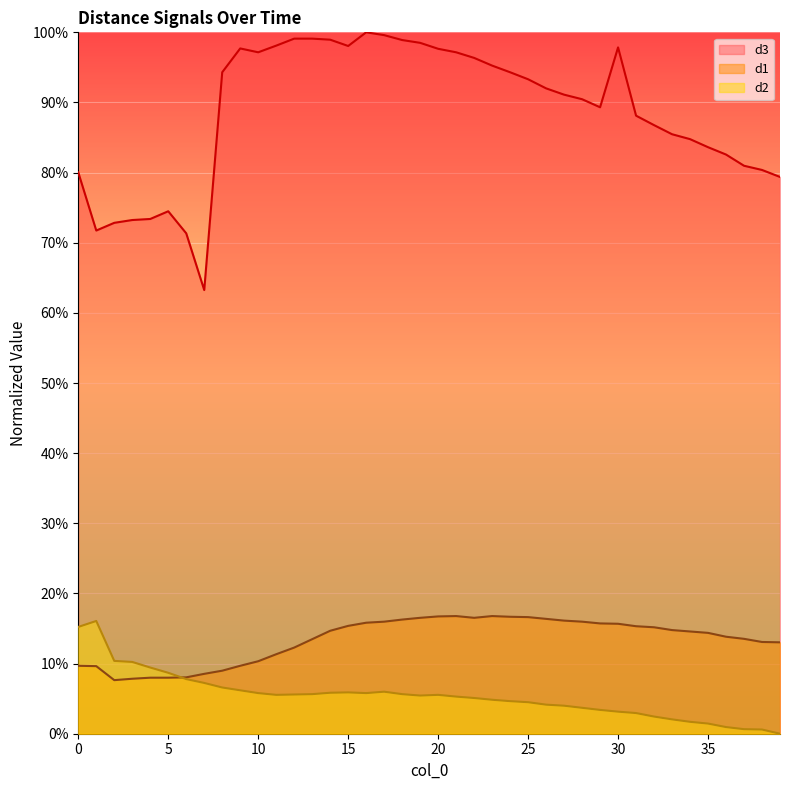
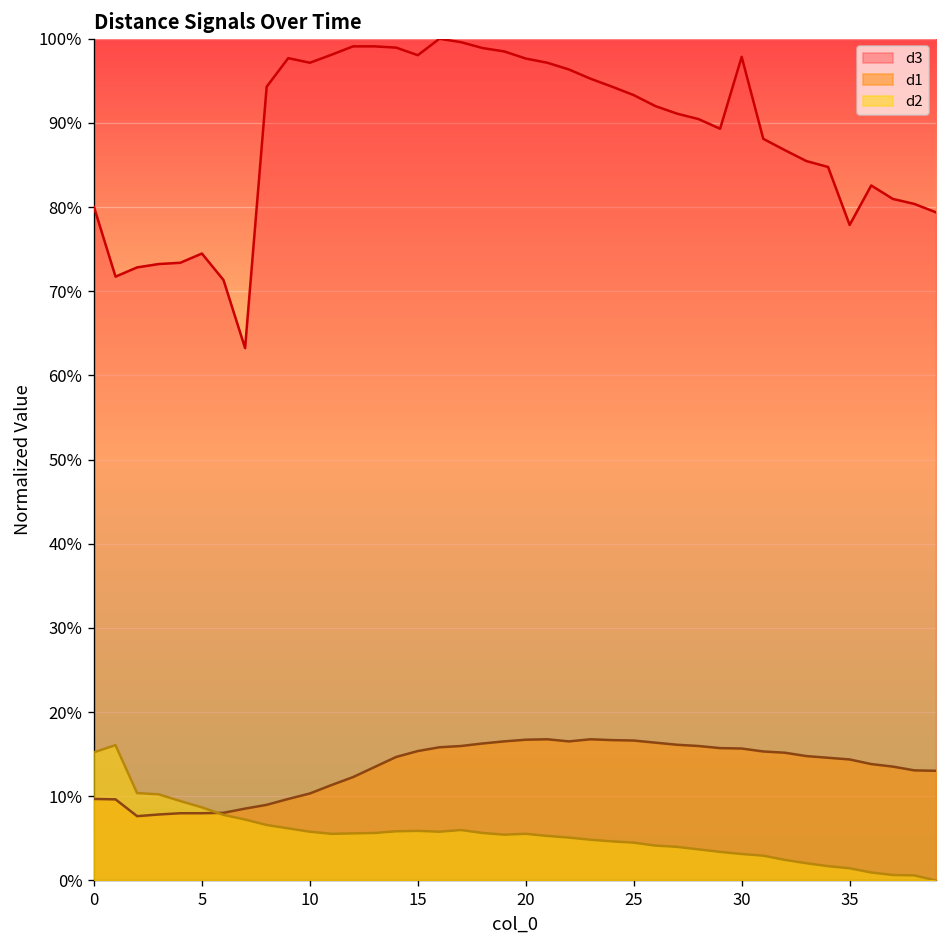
d3, 35: 84% -> 78%
